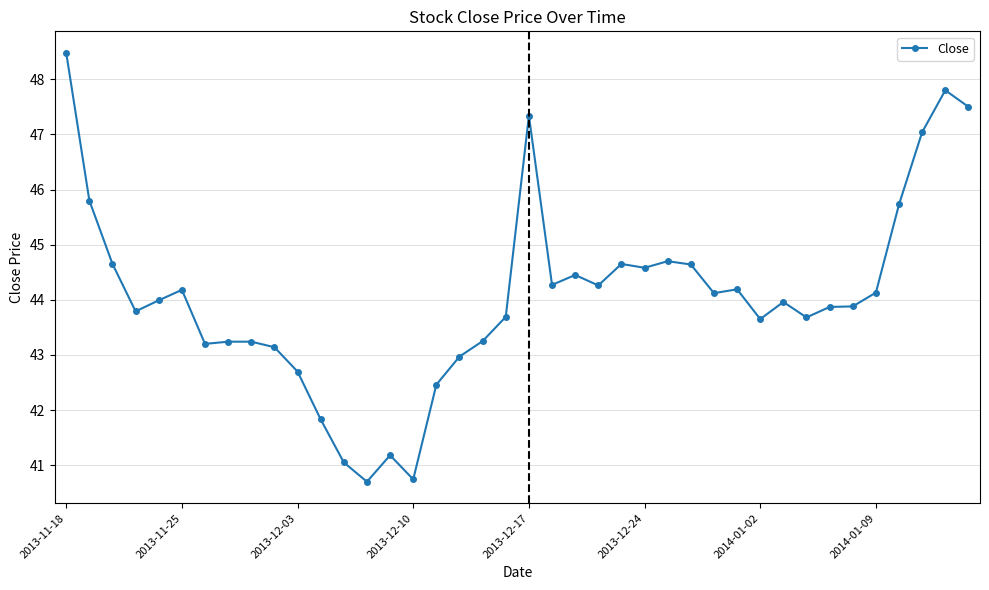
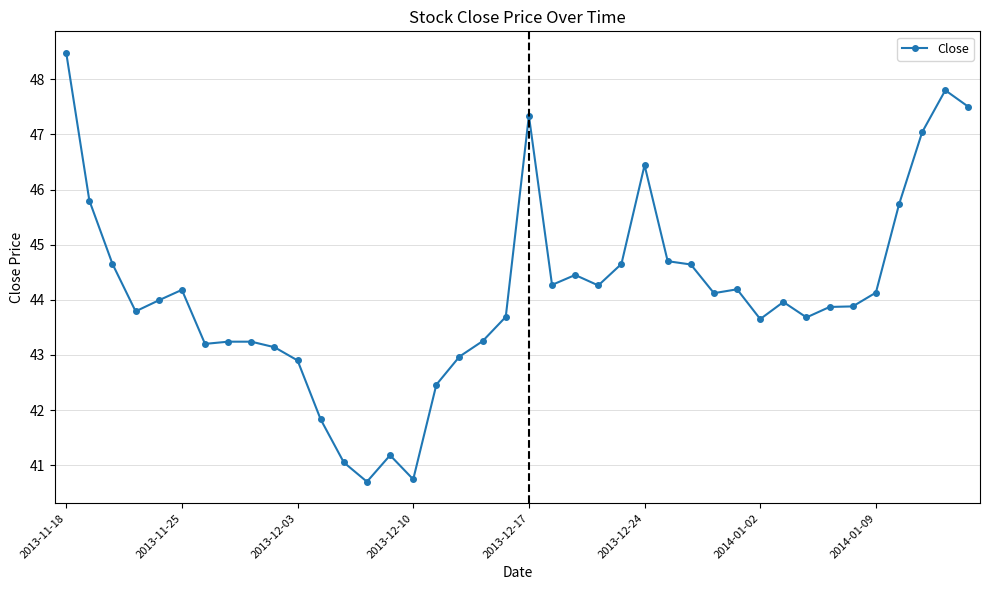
2013-12-03: 42.7 -> 42.9
2013-12-24: 44.6 -> 46.4
